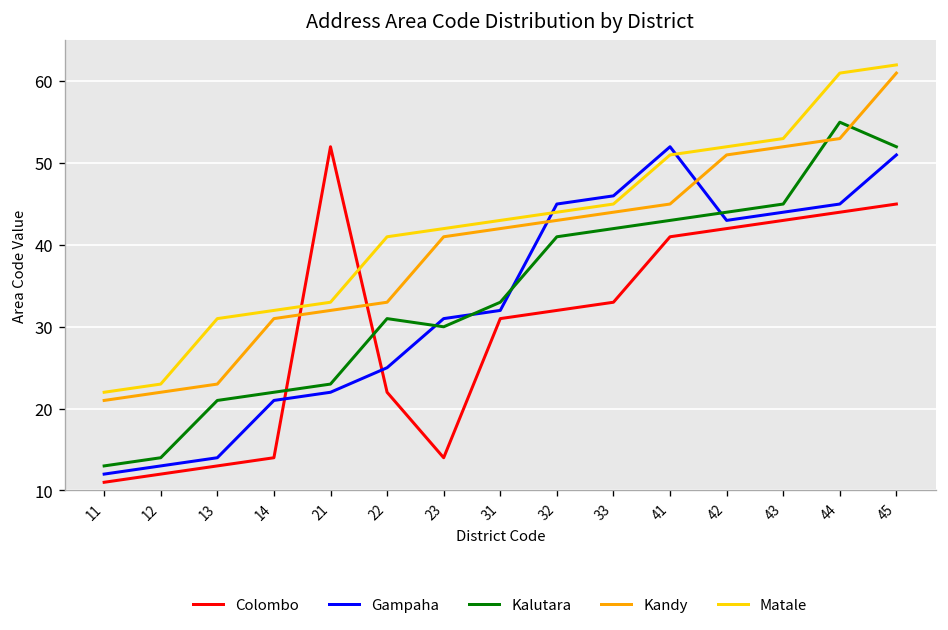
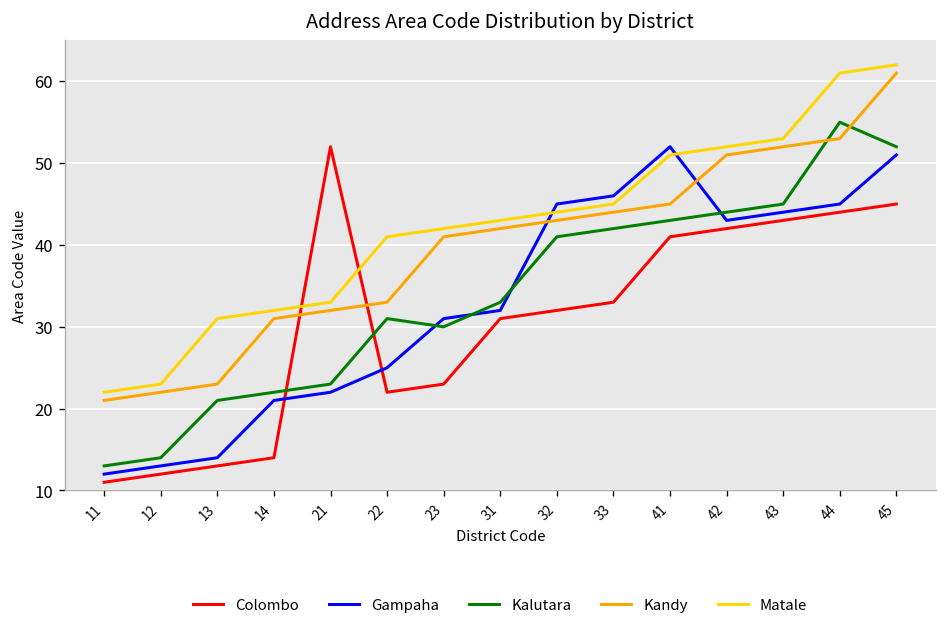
Colombo, 23: 14 -> 23
